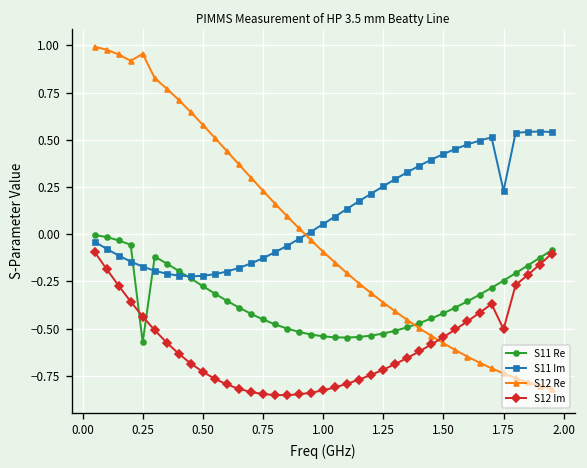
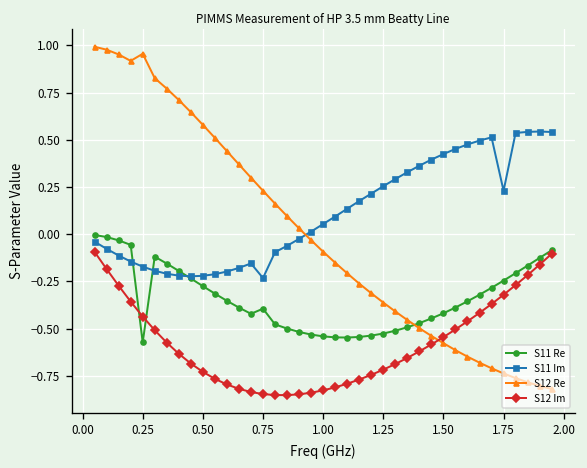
S11 Re, 0.75: -0.45 -> -0.39
S11 Im, 0.75: -0.13 -> -0.23
S12 Im, 1.75: -0.50 -> -0.32
